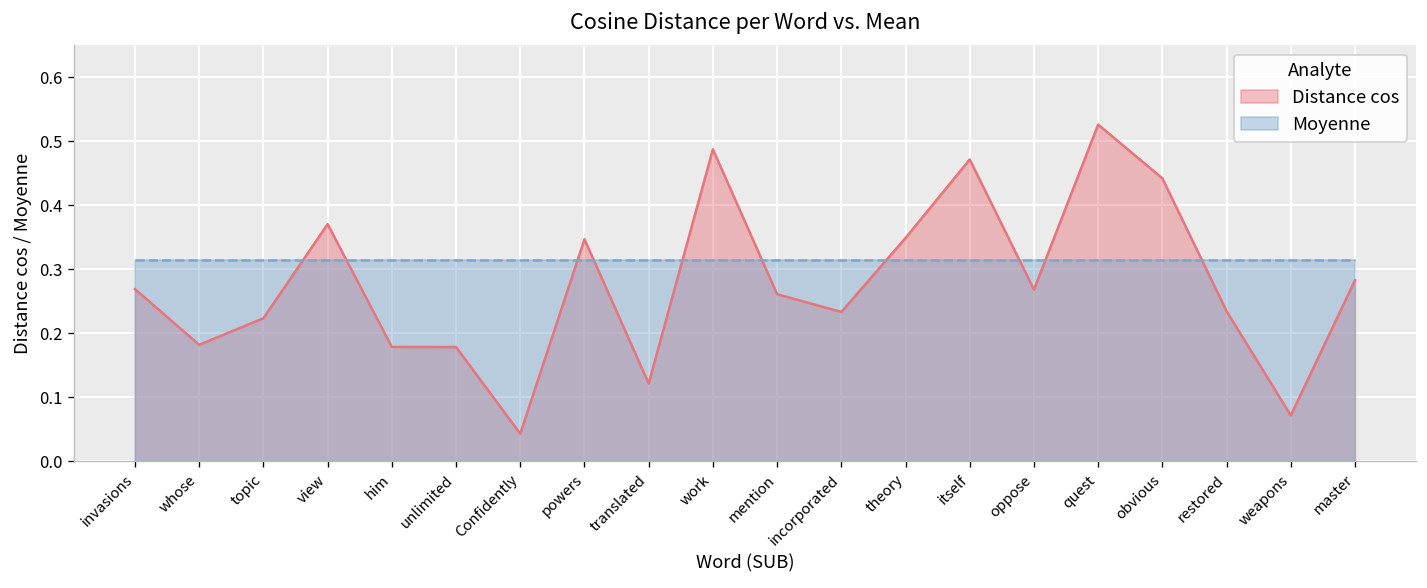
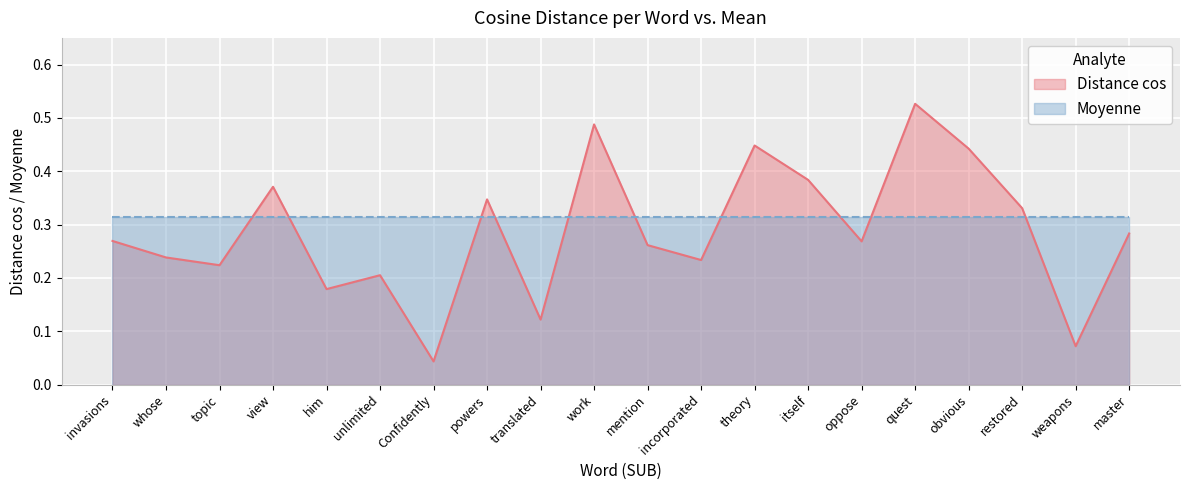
Distance cos, whose: 0.18 -> 0.24
Distance cos, unlimited: 0.18 -> 0.20
Distance cos, theory: 0.35 -> 0.45
Distance cos, itself: 0.47 -> 0.38
Distance cos, restored: 0.23 -> 0.33
